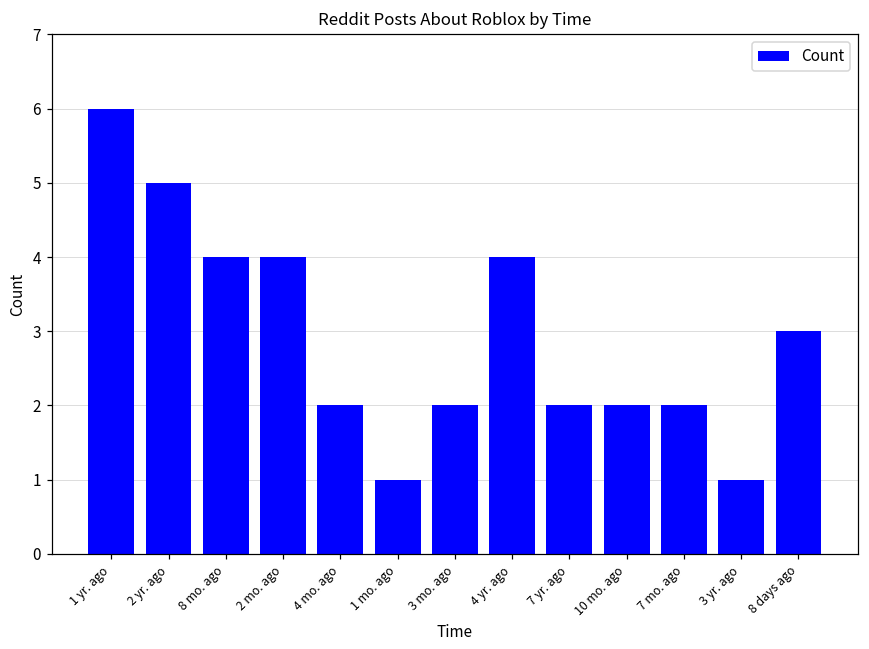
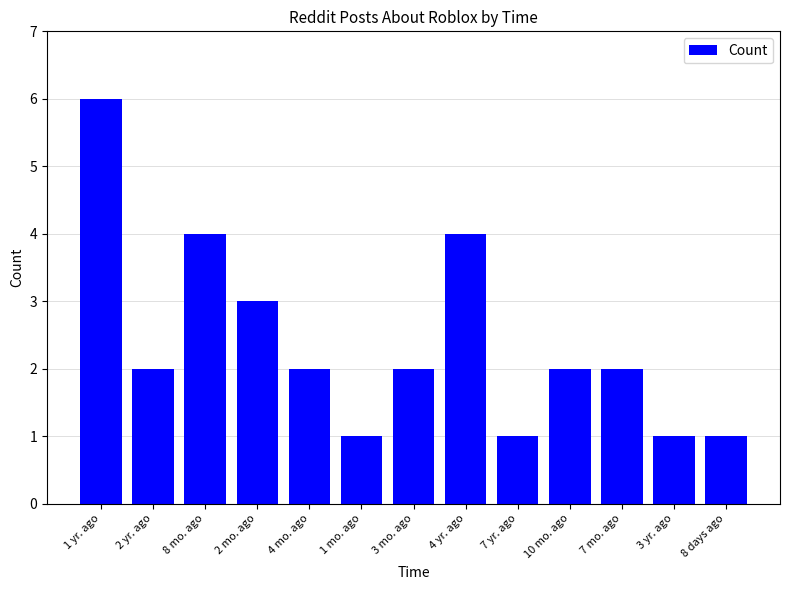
2 yr. ago: 5 -> 2
2 mo. ago: 4 -> 3
7 yr. ago: 2 -> 1
8 days ago: 3 -> 1
